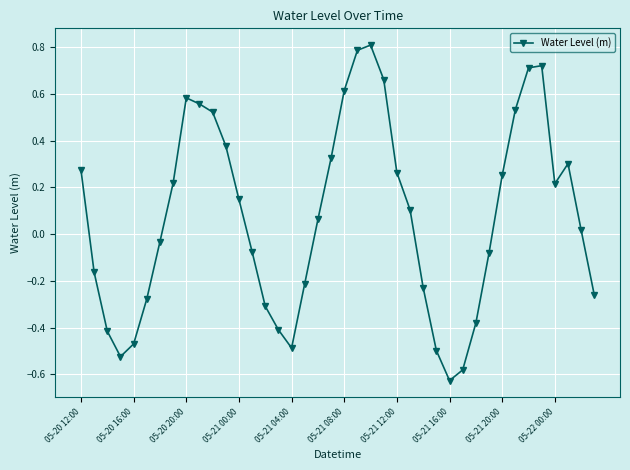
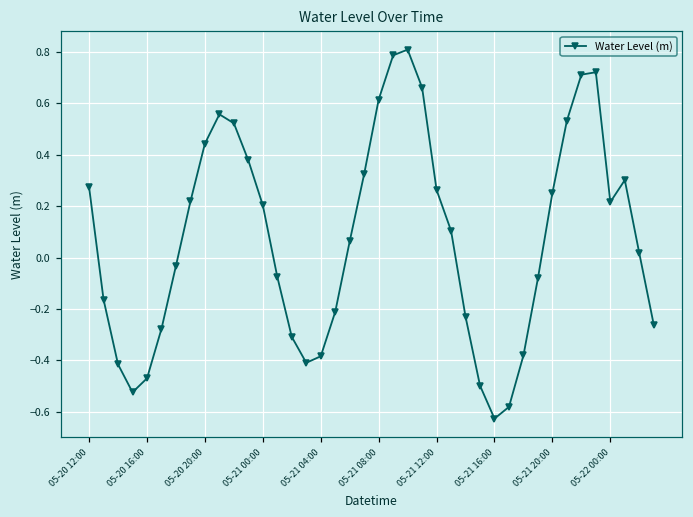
05-20 20:00: 0.58 -> 0.44
05-21 00:00: 0.15 -> 0.20
05-21 04:00: -0.49 -> -0.38
